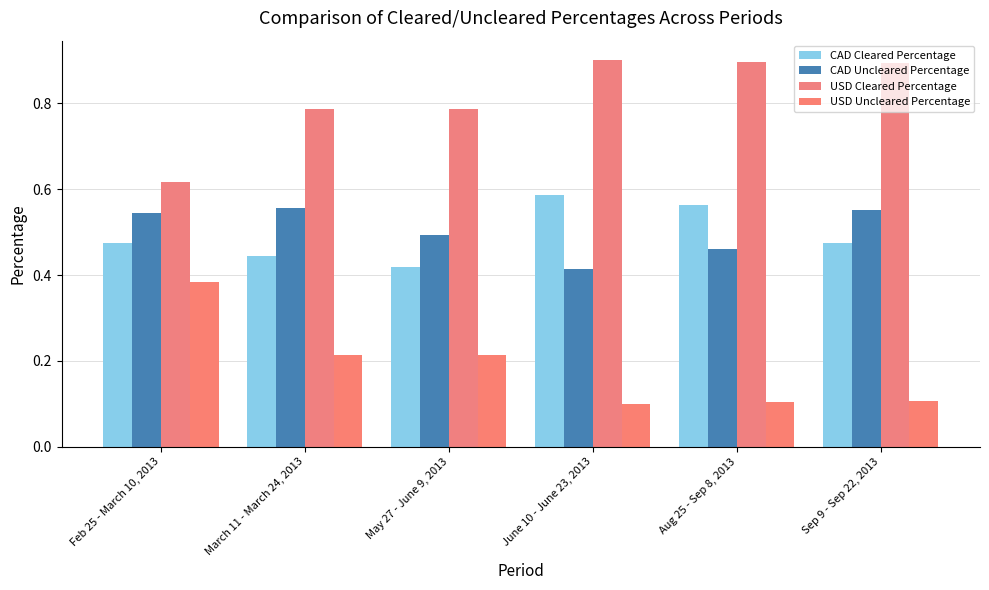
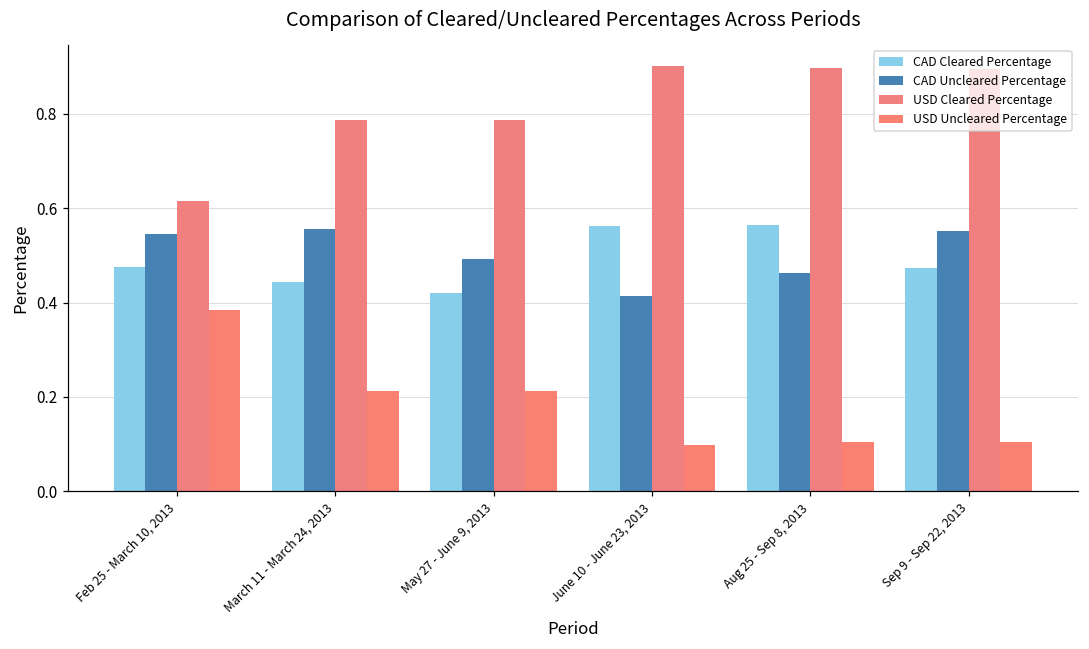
CAD Cleared Percentage, June 10 - June 23, 2013: 0.59 -> 0.56
